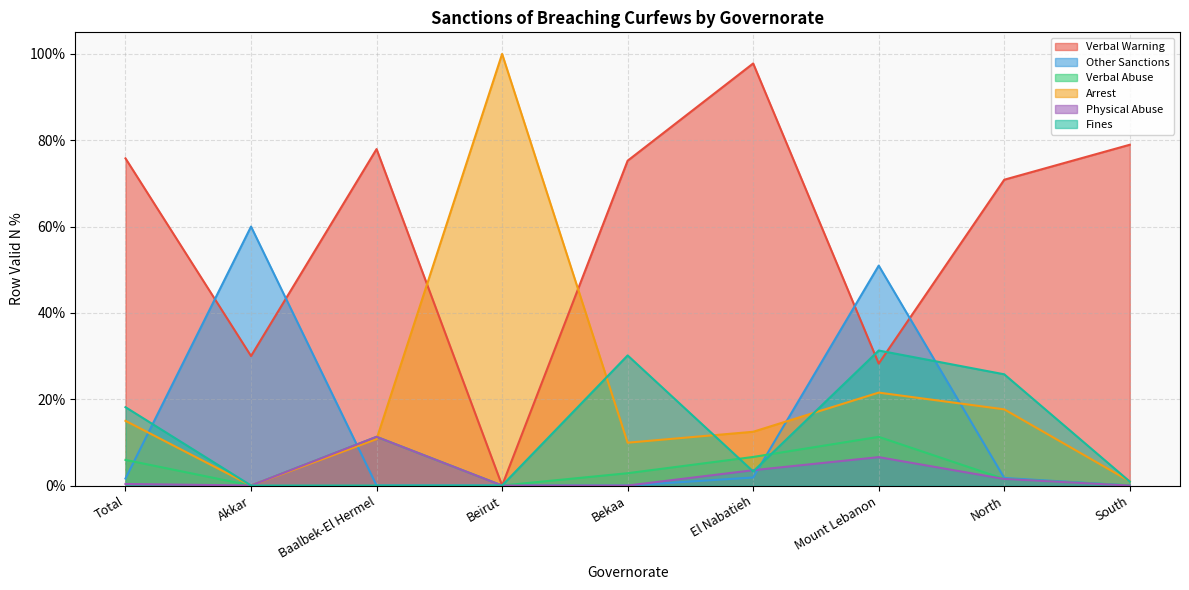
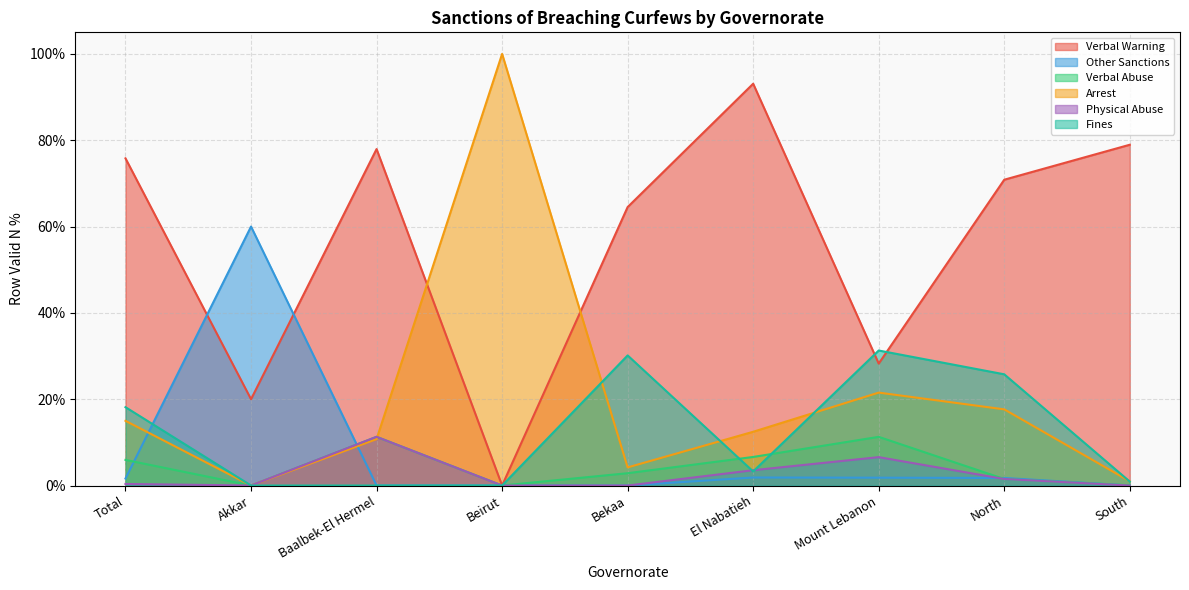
Verbal Warning, Akkar: 30% -> 20%
Verbal Warning, Bekaa: 75% -> 65%
Arrest, Bekaa: 10% -> 4%
Verbal Warning, El Nabatieh: 98% -> 93%
Other Sanctions, Mount Lebanon: 51% -> 2%
